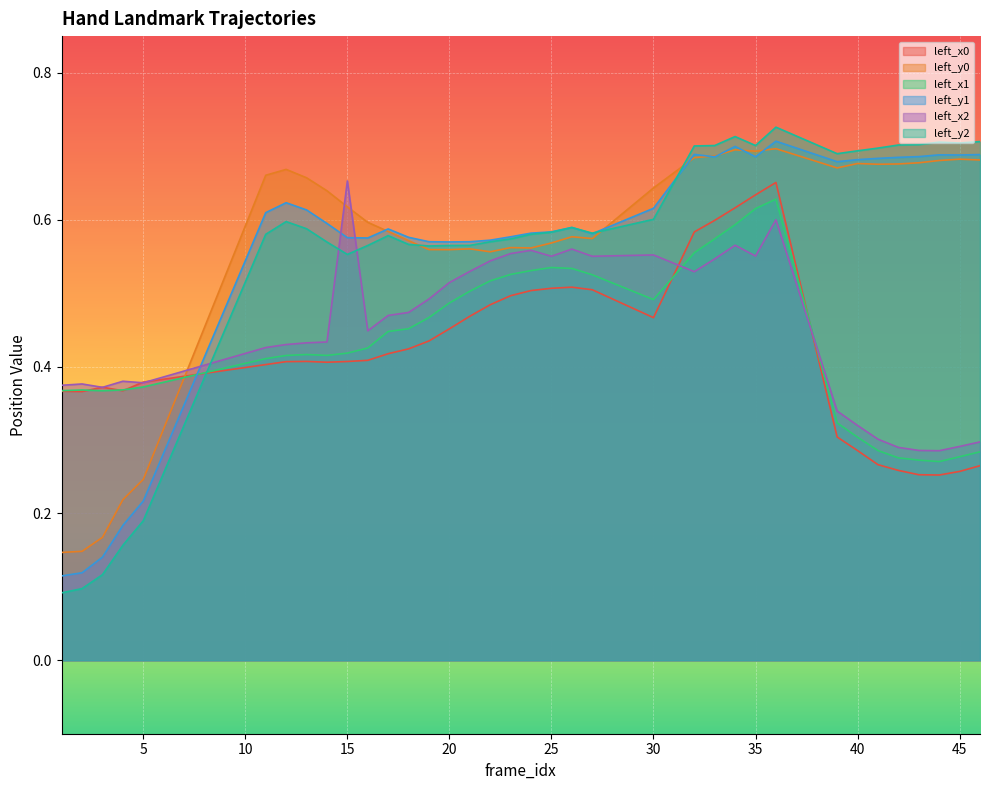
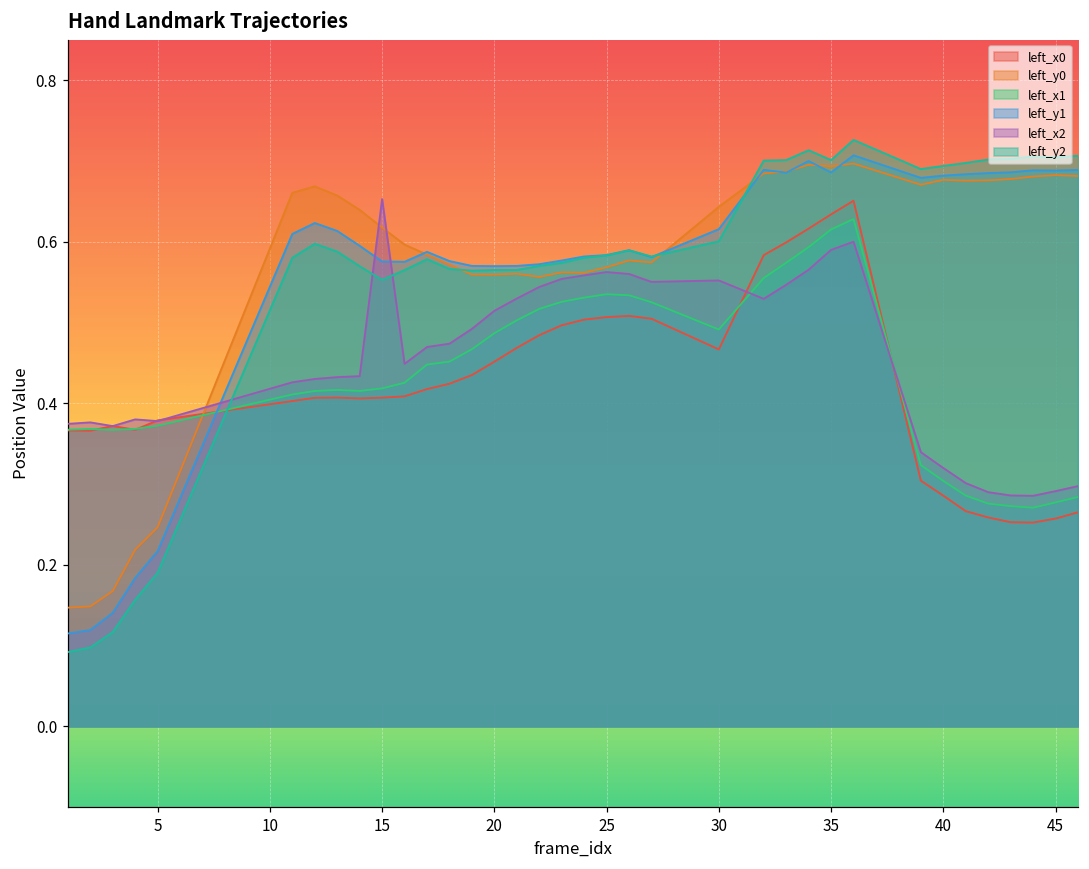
left_x2, 25: 0.55 -> 0.56
left_x2, 35: 0.55 -> 0.59
